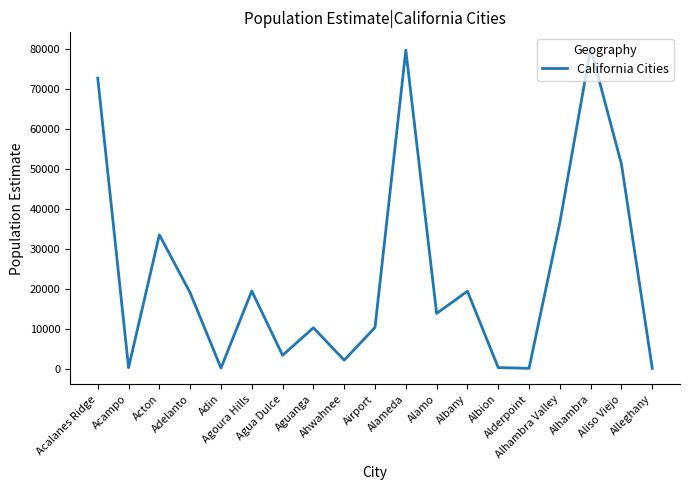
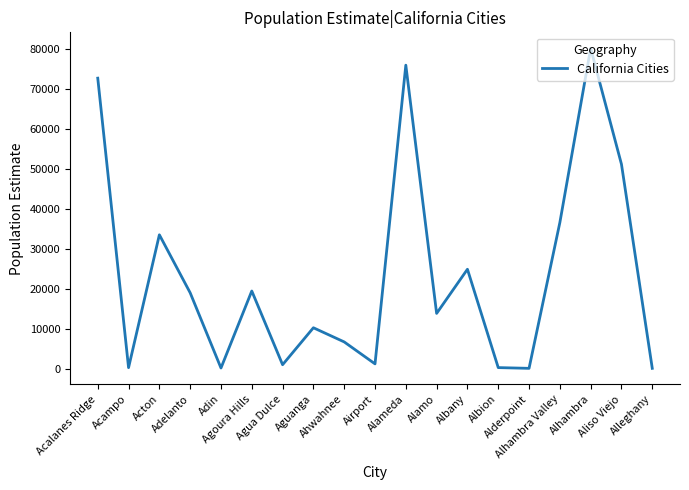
Agua Dulce: 3000 -> 1000
Ahwahnee: 2000 -> 7000
Airport: 10000 -> 1000
Alameda: 80000 -> 76000
Albany: 19000 -> 25000
